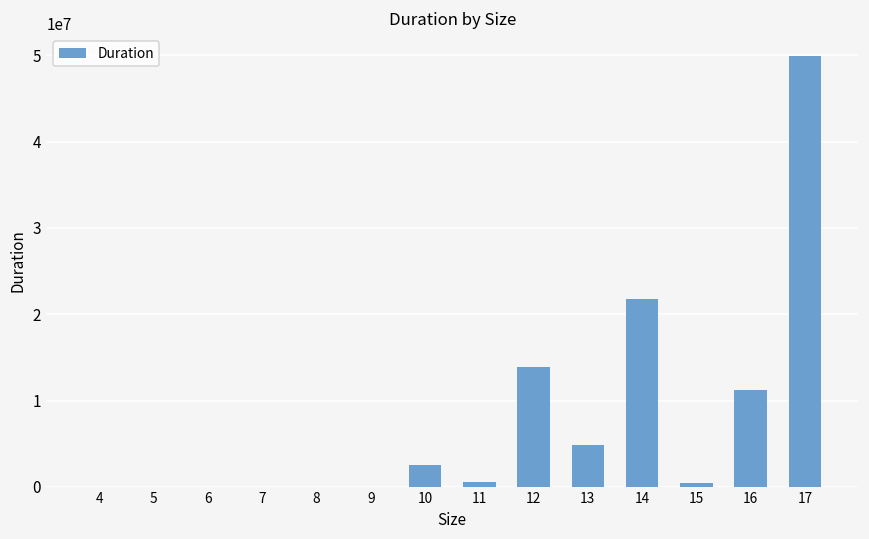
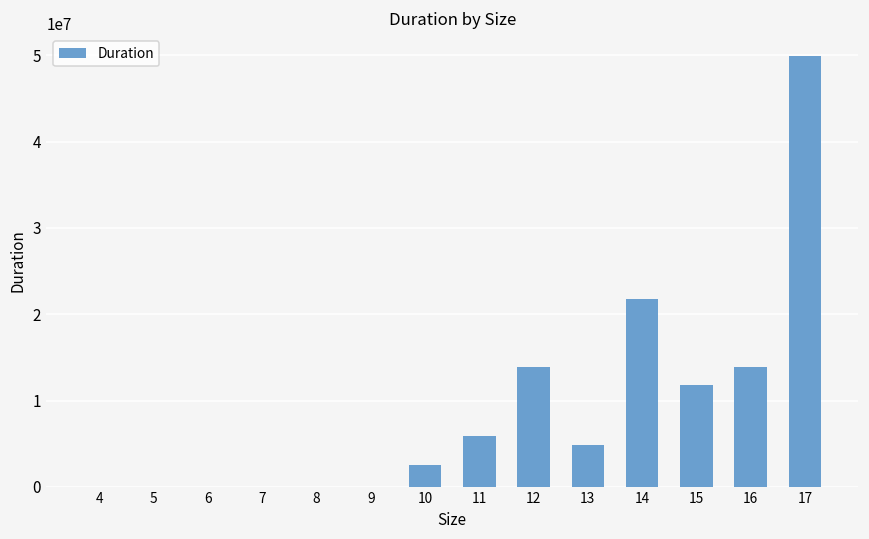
11: 1000000 -> 6000000
15: 0 -> 12000000
16: 11000000 -> 14000000
